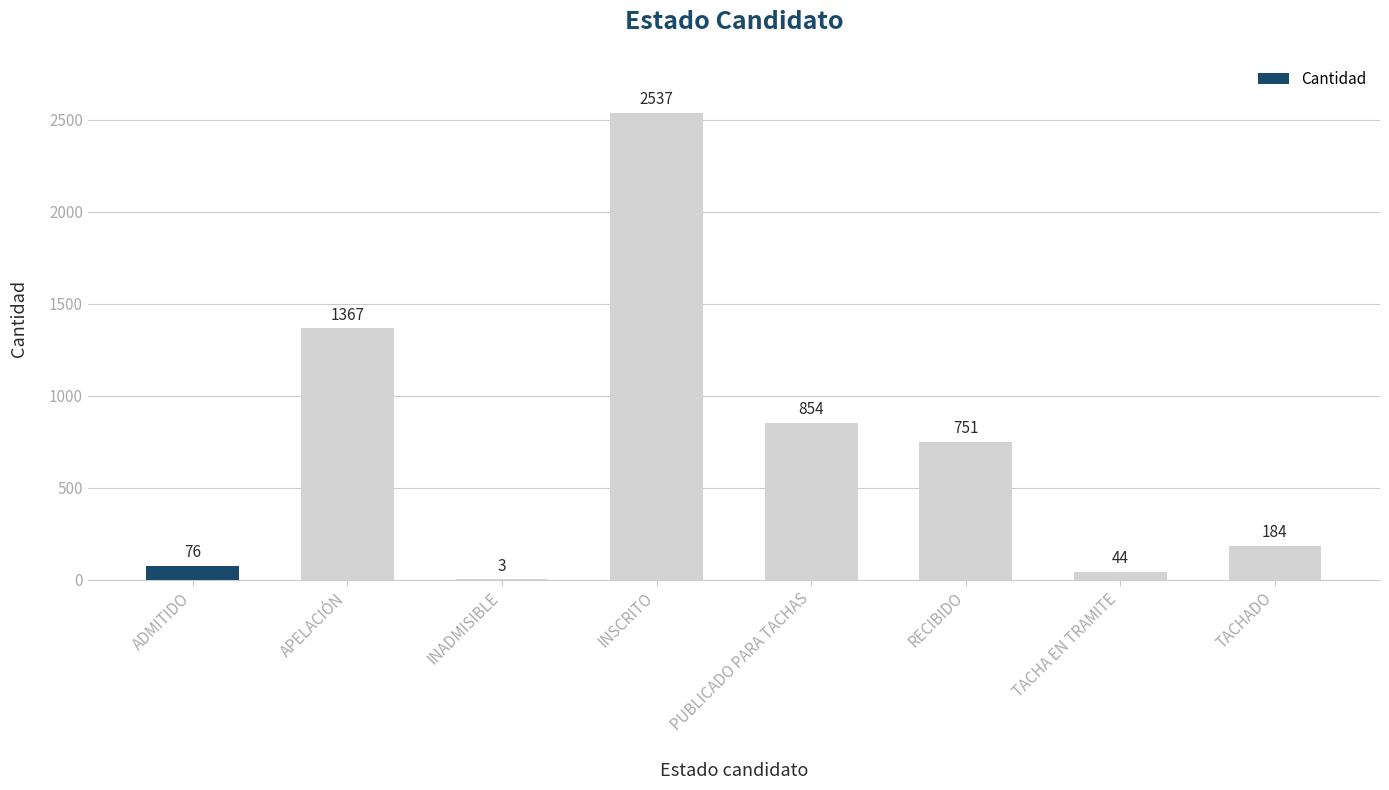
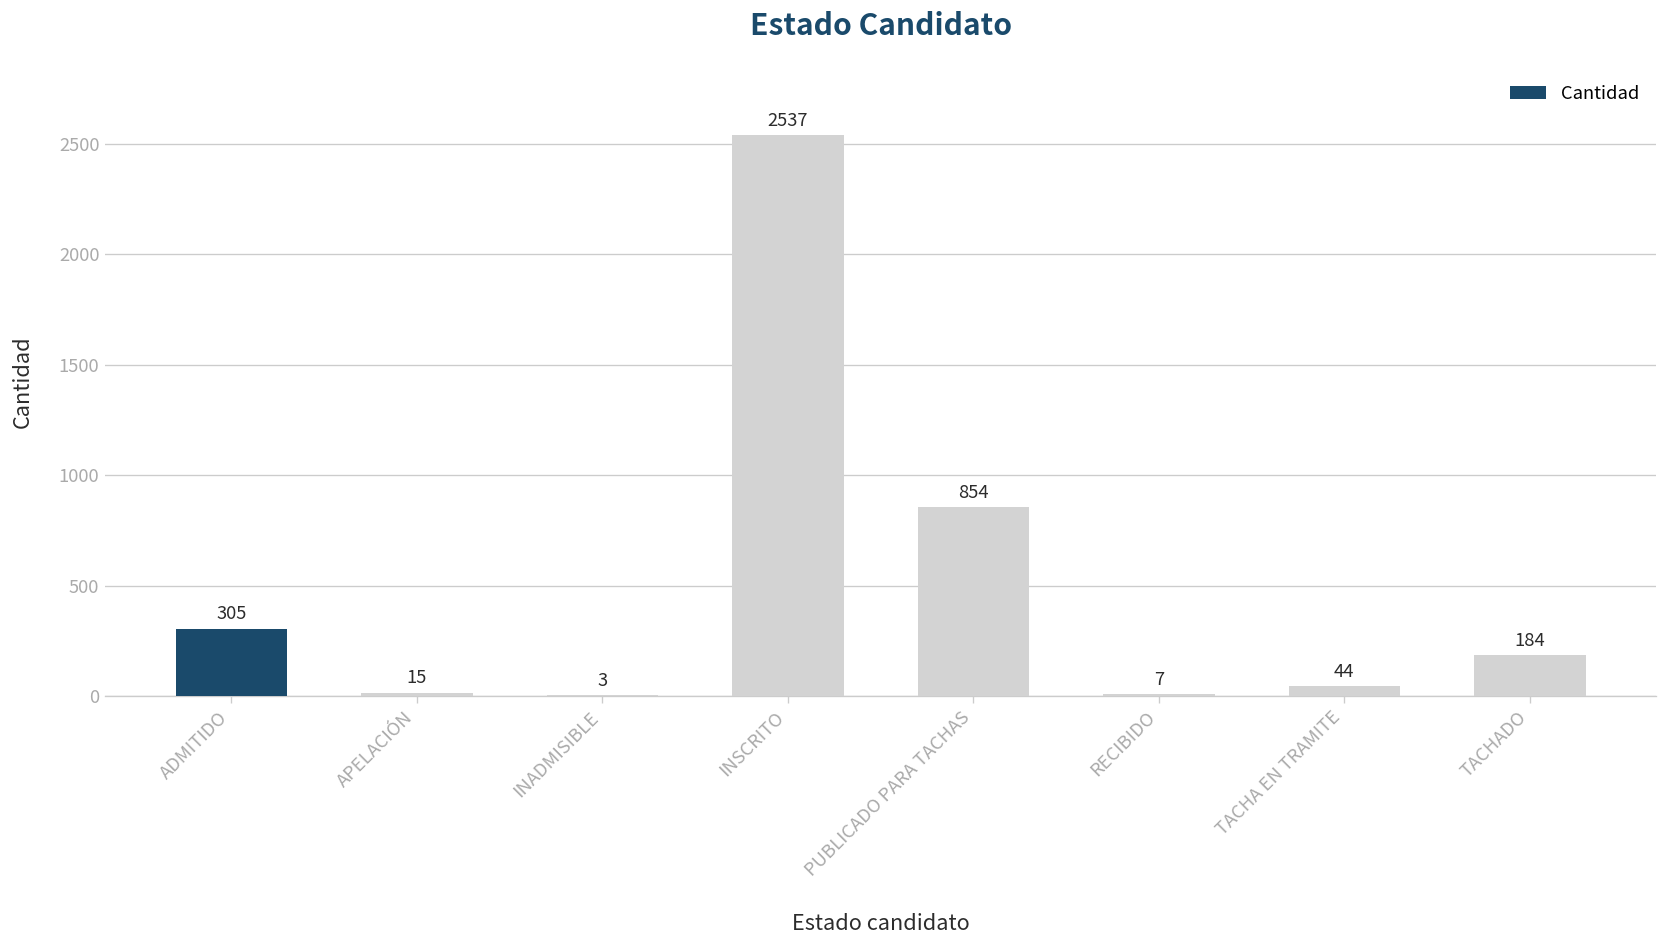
ADMITIDO: 76 -> 305
APELACIÓN: 1367 -> 15
RECIBIDO: 751 -> 7
